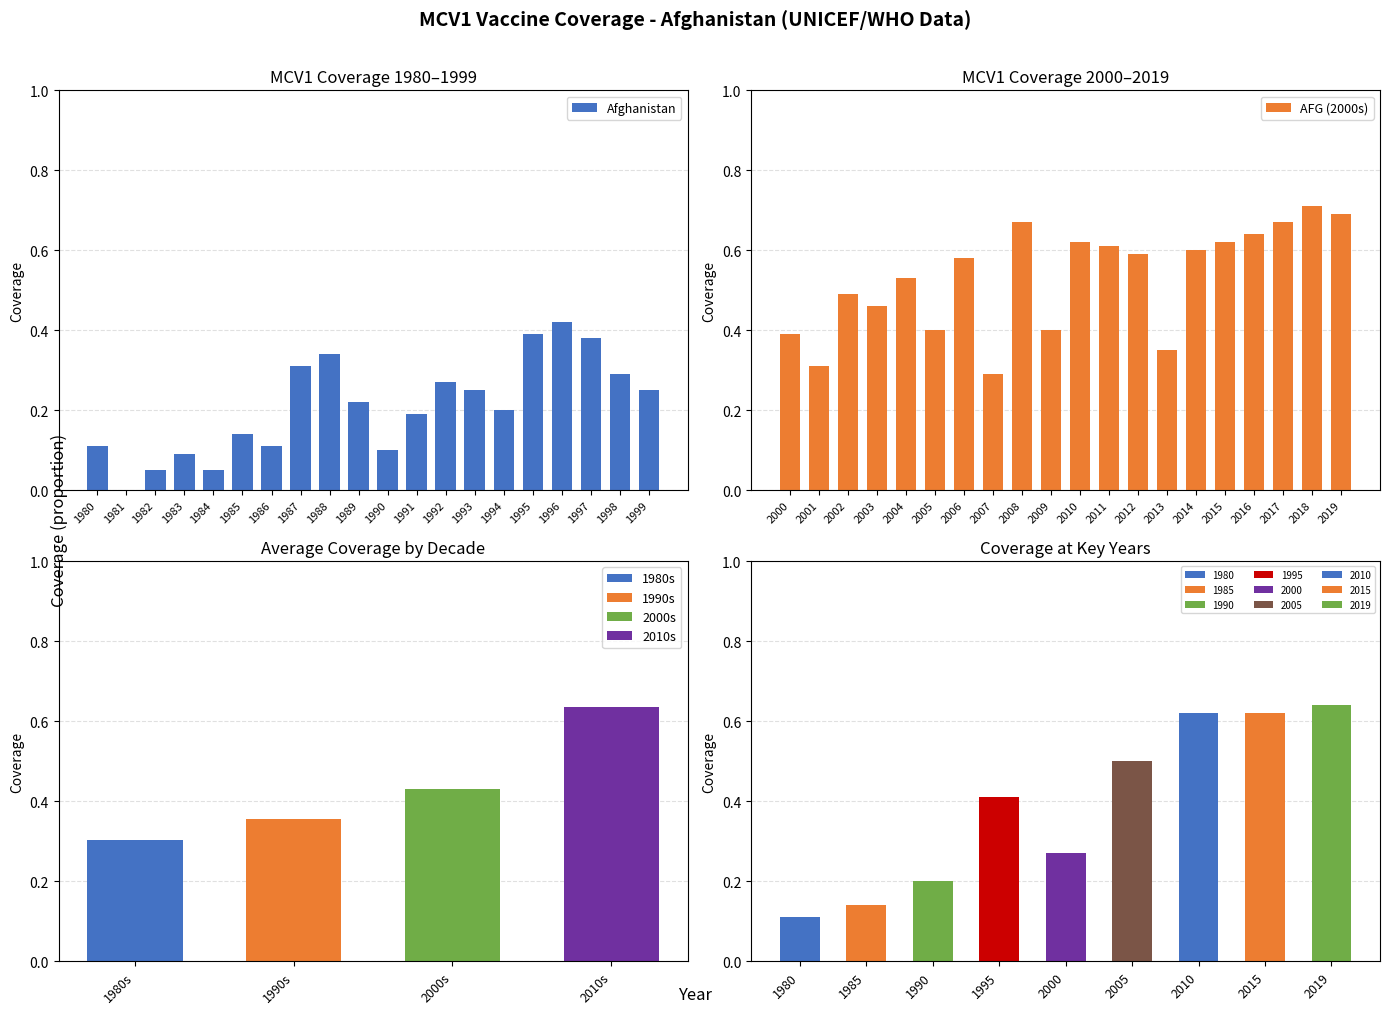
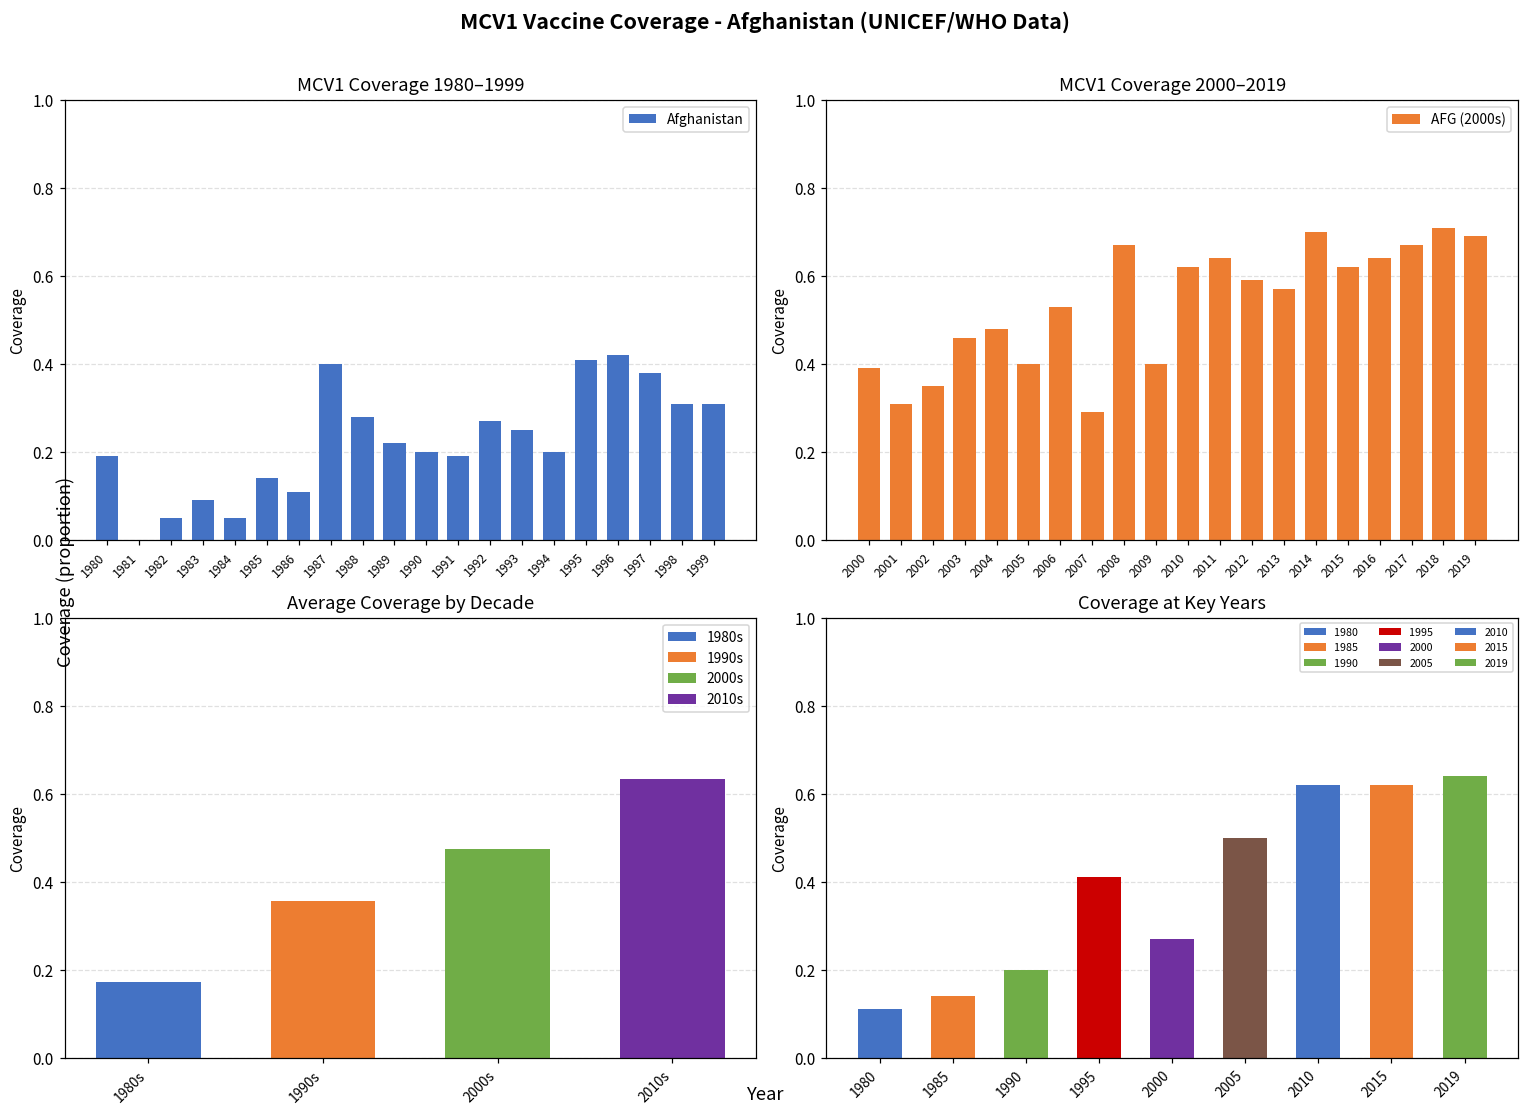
MCV1 Coverage 1980–1999, 1980: 0.11 -> 0.19
MCV1 Coverage 1980–1999, 1987: 0.31 -> 0.40
MCV1 Coverage 1980–1999, 1988: 0.34 -> 0.28
MCV1 Coverage 1980–1999, 1990: 0.1 -> 0.2
MCV1 Coverage 1980–1999, 1995: 0.39 -> 0.41
MCV1 Coverage 1980–1999, 1998: 0.29 -> 0.31
MCV1 Coverage 1980–1999, 1999: 0.25 -> 0.31
MCV1 Coverage 2000–2019, 2002: 0.49 -> 0.35
MCV1 Coverage 2000–2019, 2004: 0.53 -> 0.48
MCV1 Coverage 2000–2019, 2006: 0.58 -> 0.53
MCV1 Coverage 2000–2019, 2011: 0.61 -> 0.64
MCV1 Coverage 2000–2019, 2013: 0.35 -> 0.57
MCV1 Coverage 2000–2019, 2014: 0.6 -> 0.7
Average Coverage by Decade, 1980s: 0.30 -> 0.17
Average Coverage by Decade, 2000s: 0.43 -> 0.47
